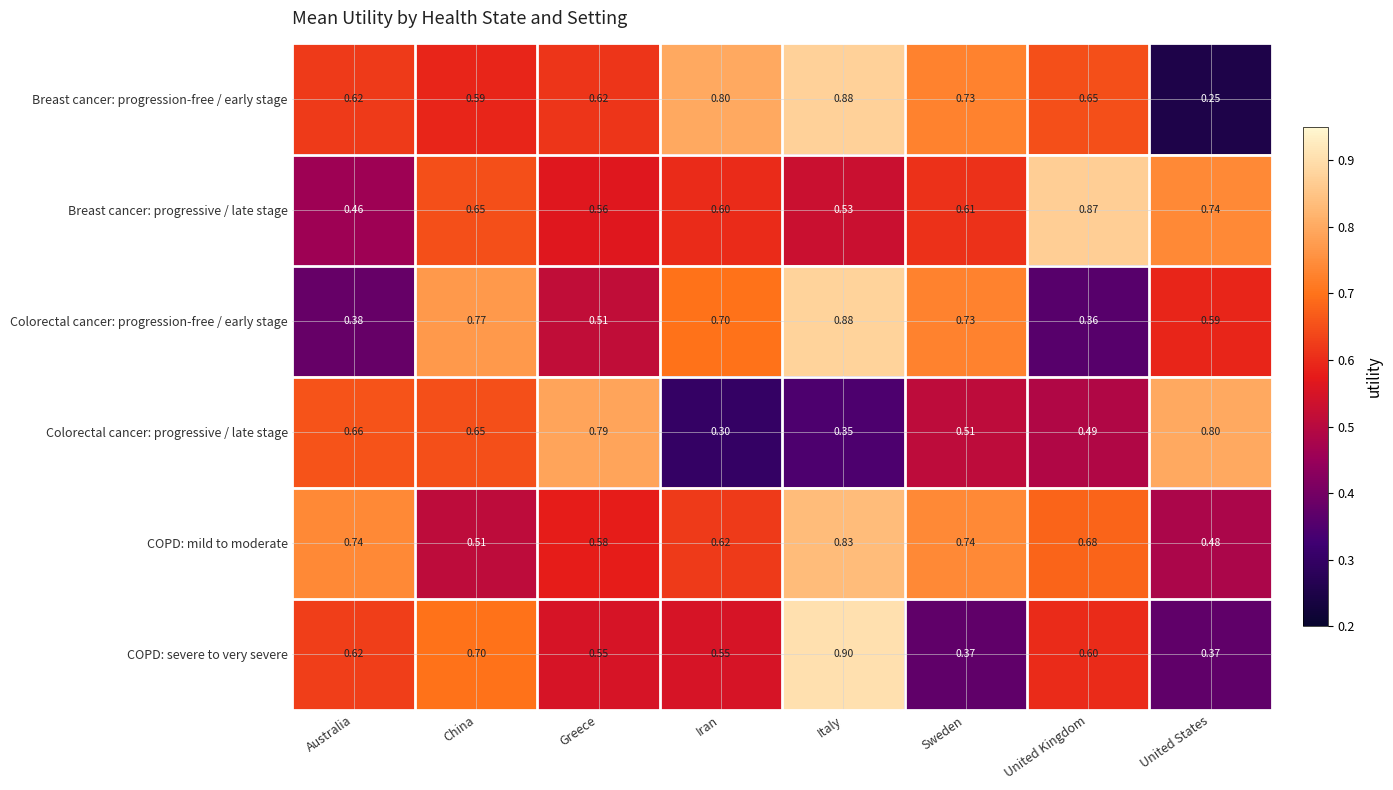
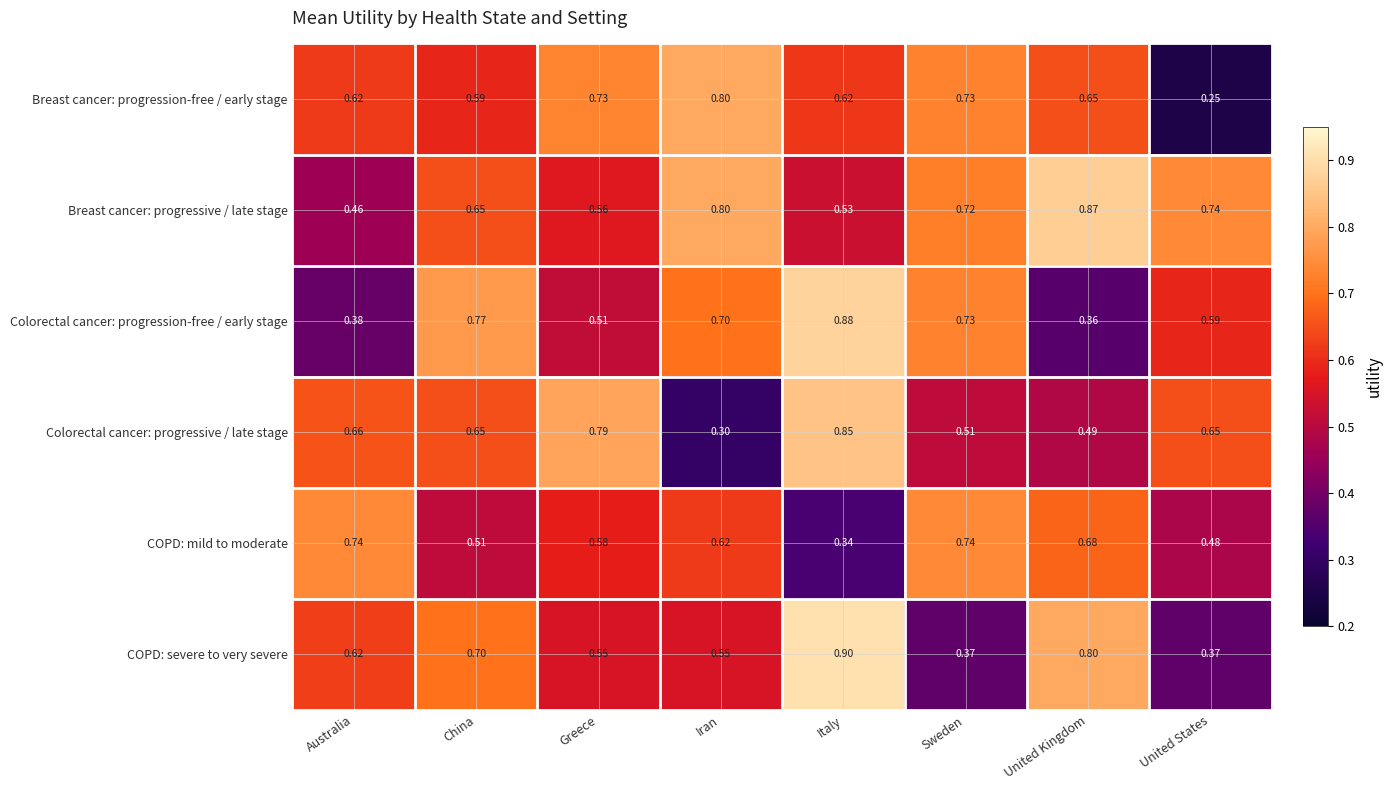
Breast cancer: progression-free / early stage, Greece: 0.62 -> 0.73
Breast cancer: progression-free / early stage, Italy: 0.88 -> 0.62
Breast cancer: progressive / late stage, Iran: 0.60 -> 0.80
Breast cancer: progressive / late stage, Sweden: 0.61 -> 0.72
Colorectal cancer: progressive / late stage, Italy: 0.35 -> 0.85
Colorectal cancer: progressive / late stage, United States: 0.80 -> 0.65
COPD: mild to moderate, Italy: 0.83 -> 0.34
COPD: severe to very severe, United Kingdom: 0.60 -> 0.80
